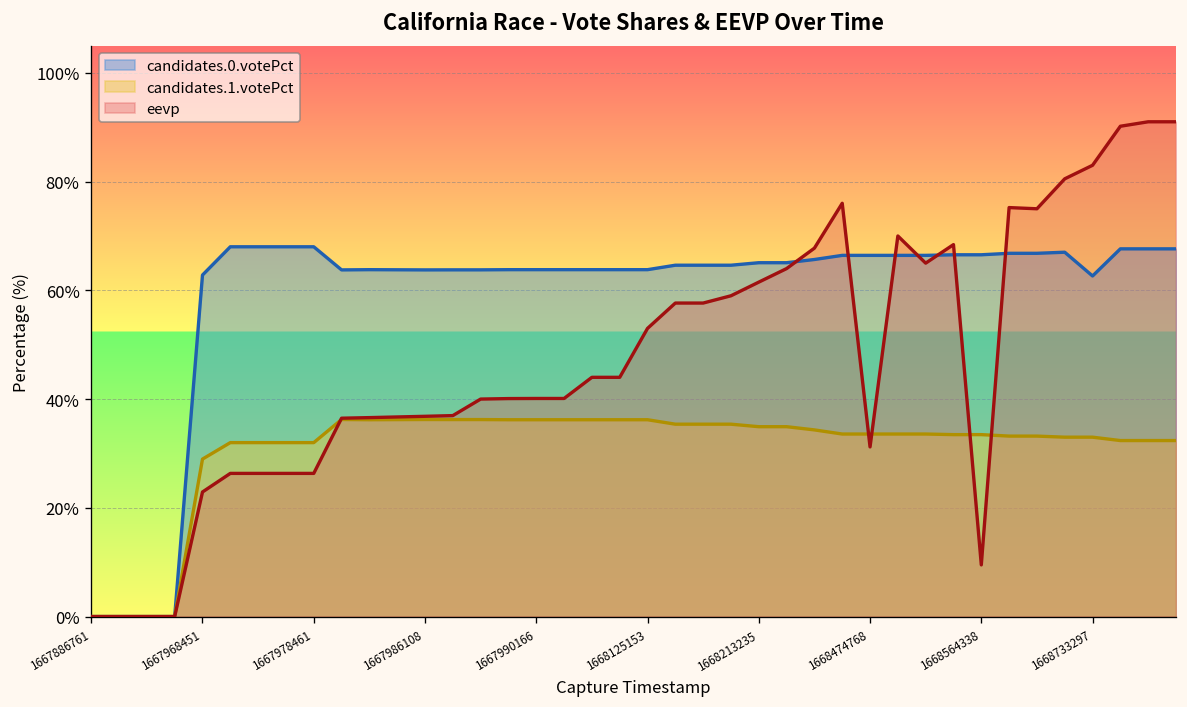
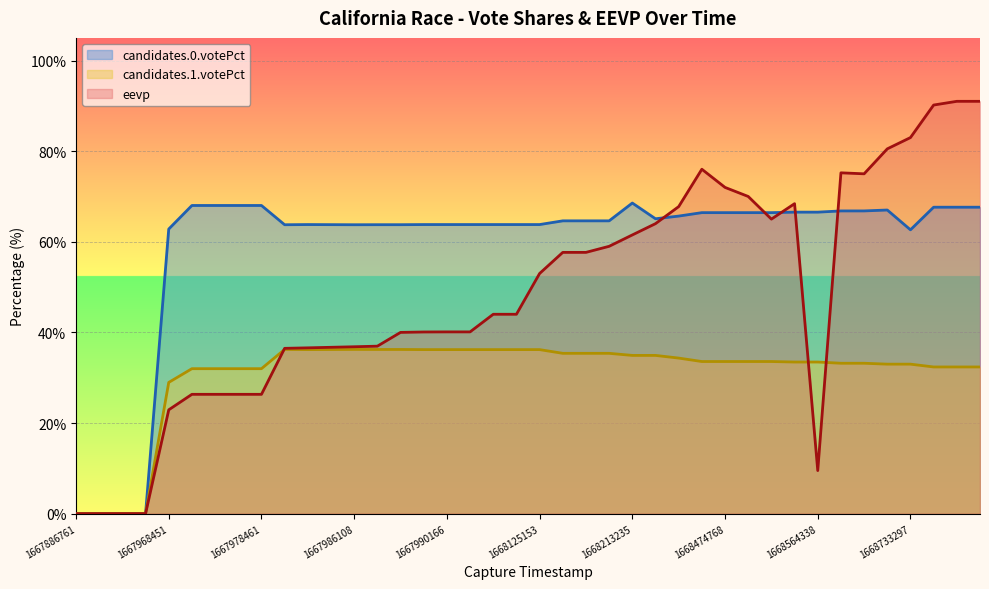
candidates.0.votePct, 1668213235: 65% -> 69%
eevp, 1668474768: 31% -> 72%
